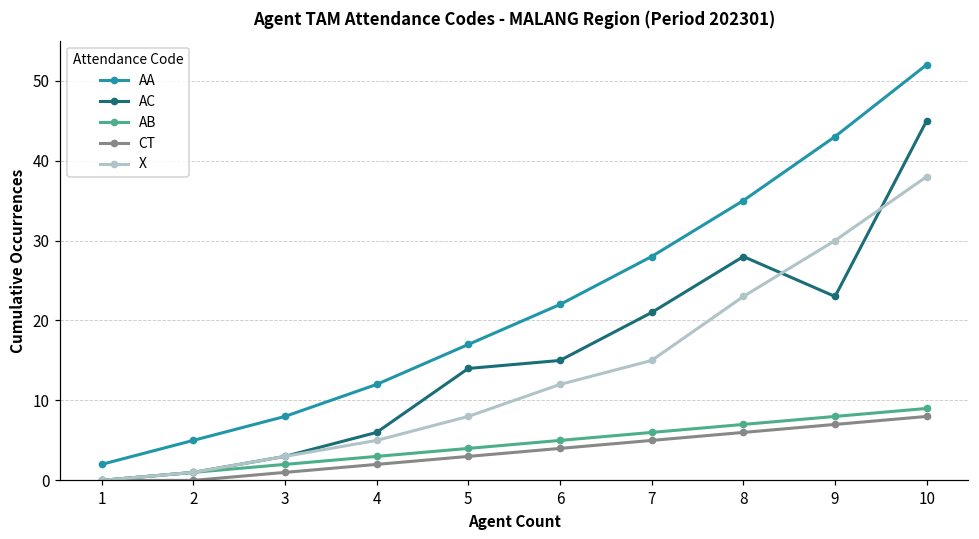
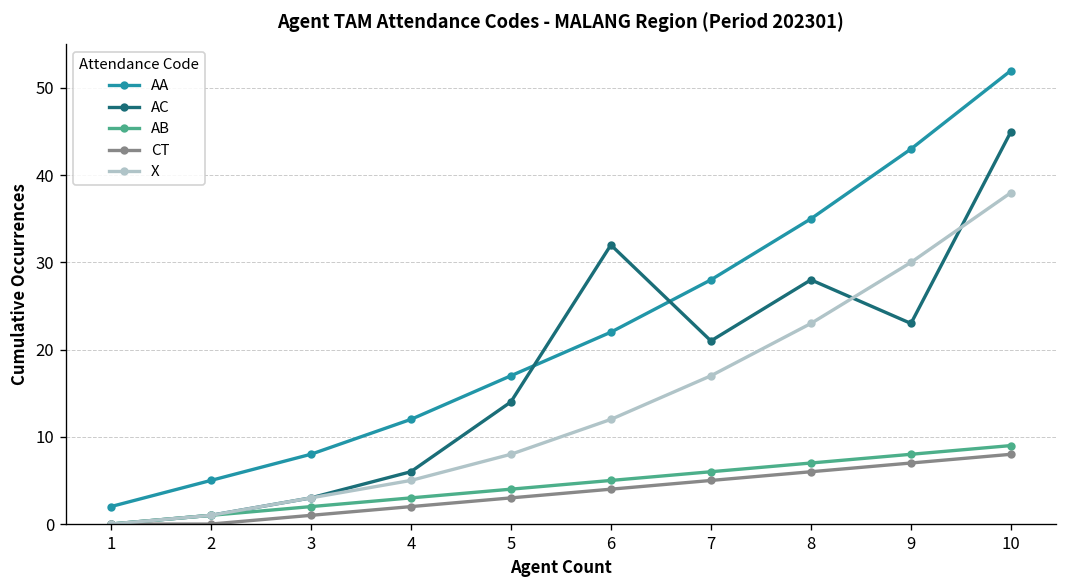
AC, 6: 15 -> 32
X, 7: 15 -> 17
